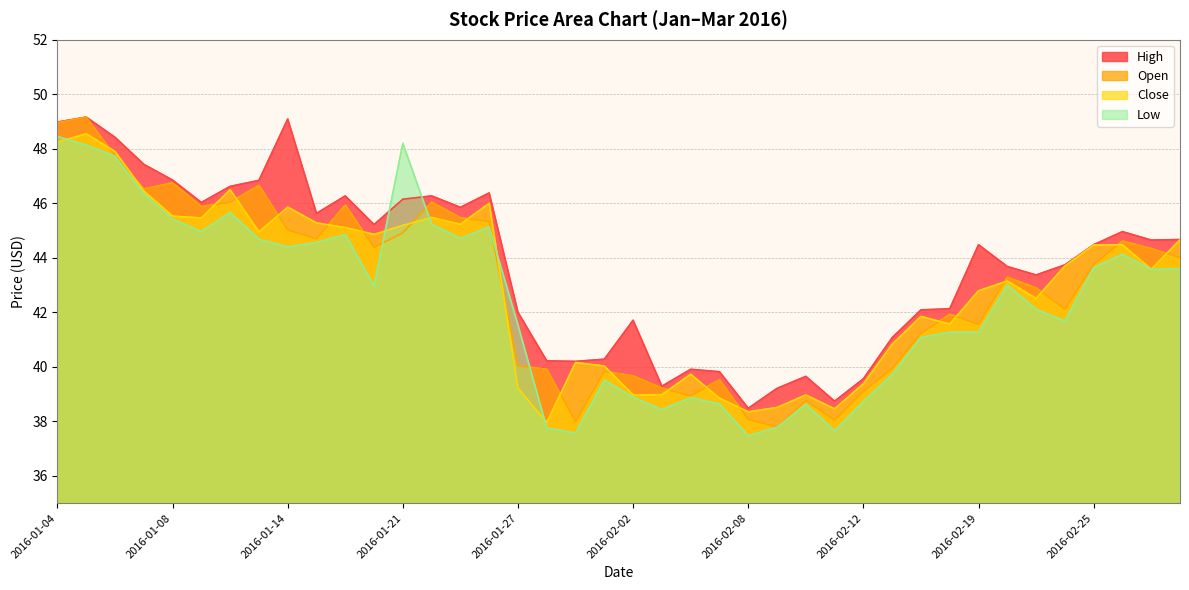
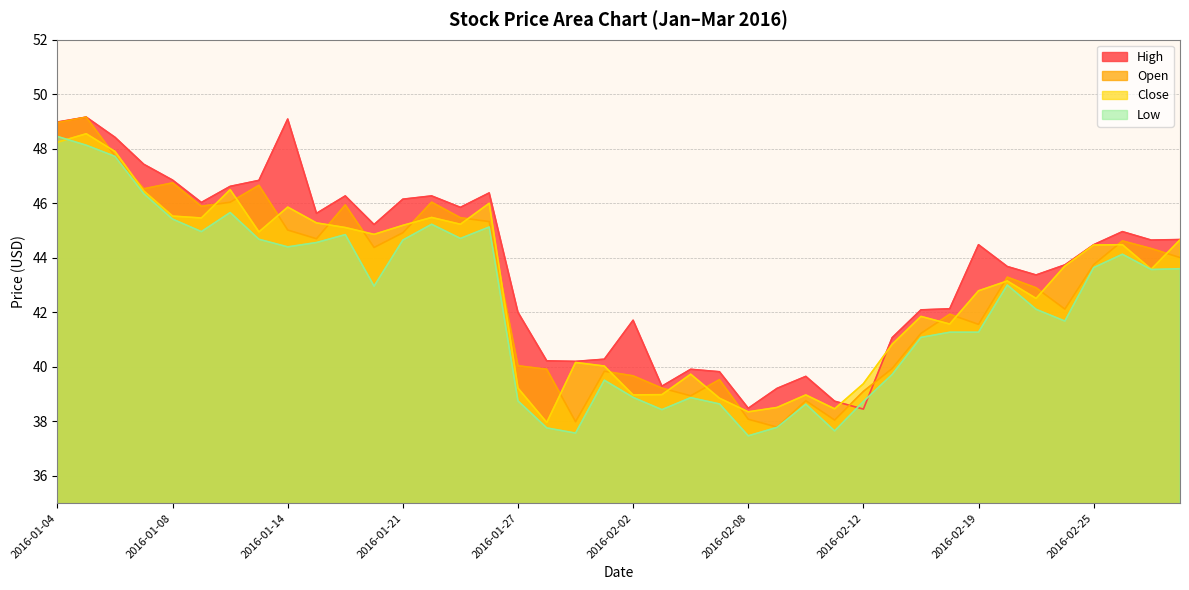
Low, 2016-01-21: 48.2 -> 44.7
Low, 2016-01-27: 41.5 -> 38.8
High, 2016-02-12: 39.6 -> 38.5
